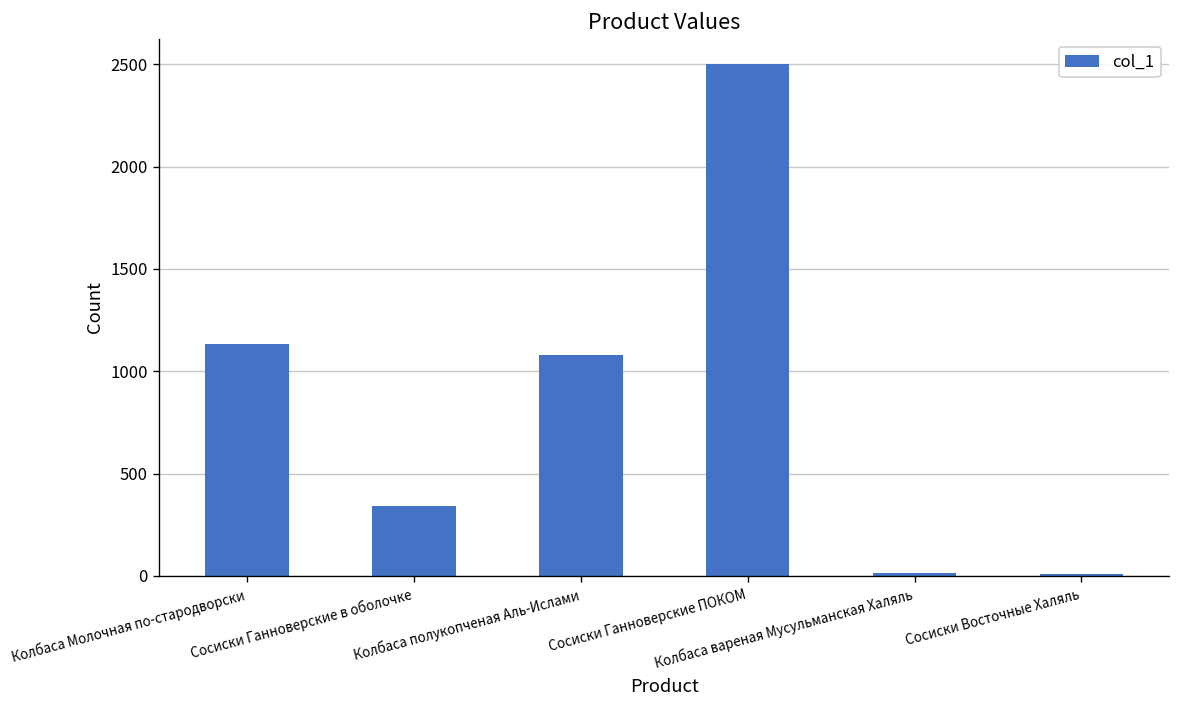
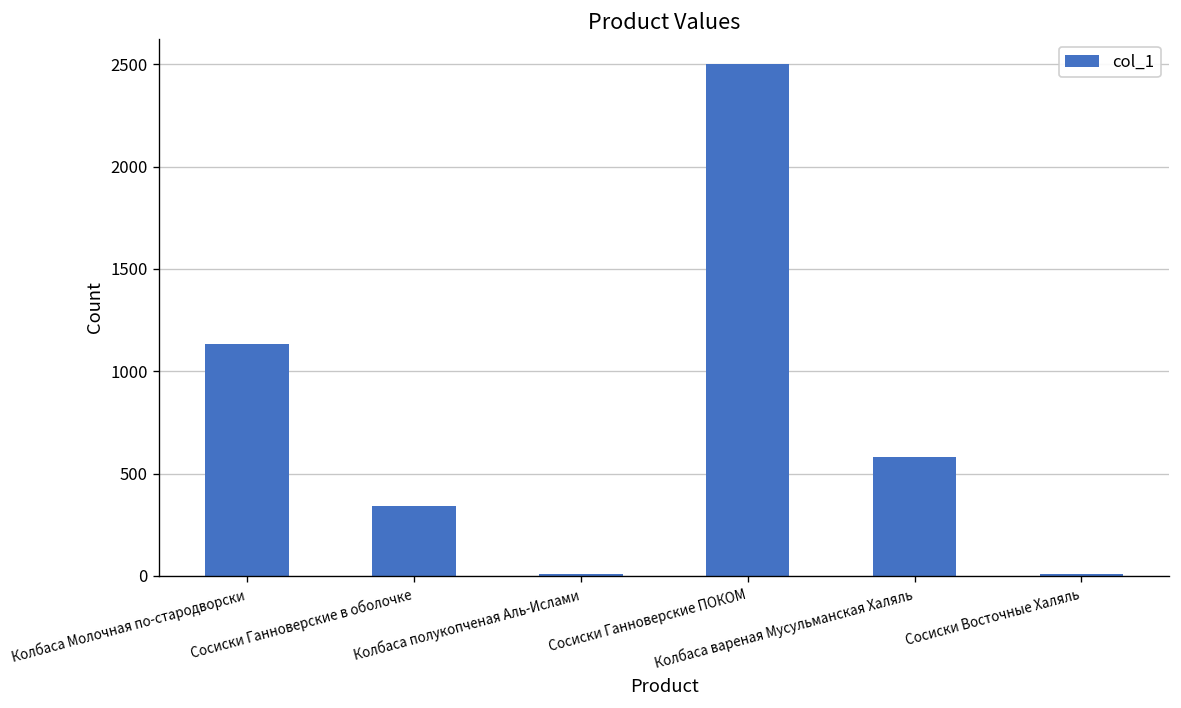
Колбаса полукопченая Аль-Ислами: 1080 -> 10
Колбаса вареная Мусульманская Халяль: 20 -> 580
